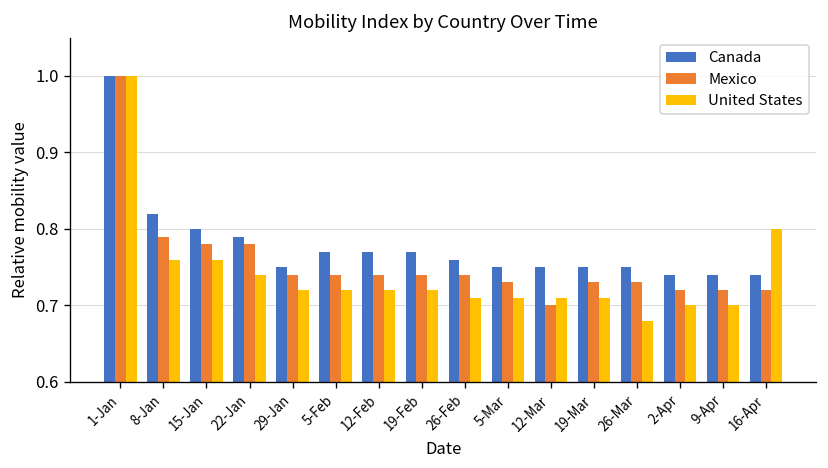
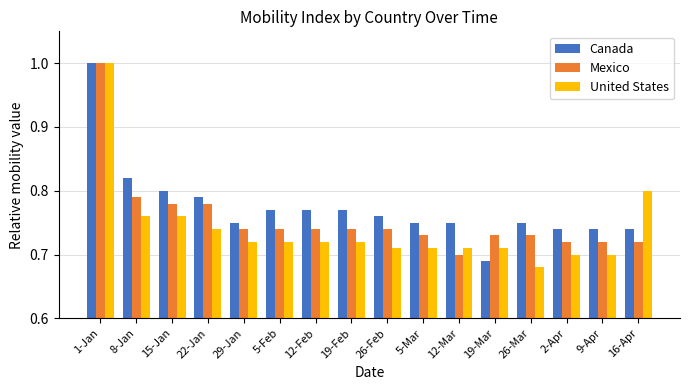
Canada, 19-Mar: 0.75 -> 0.69
